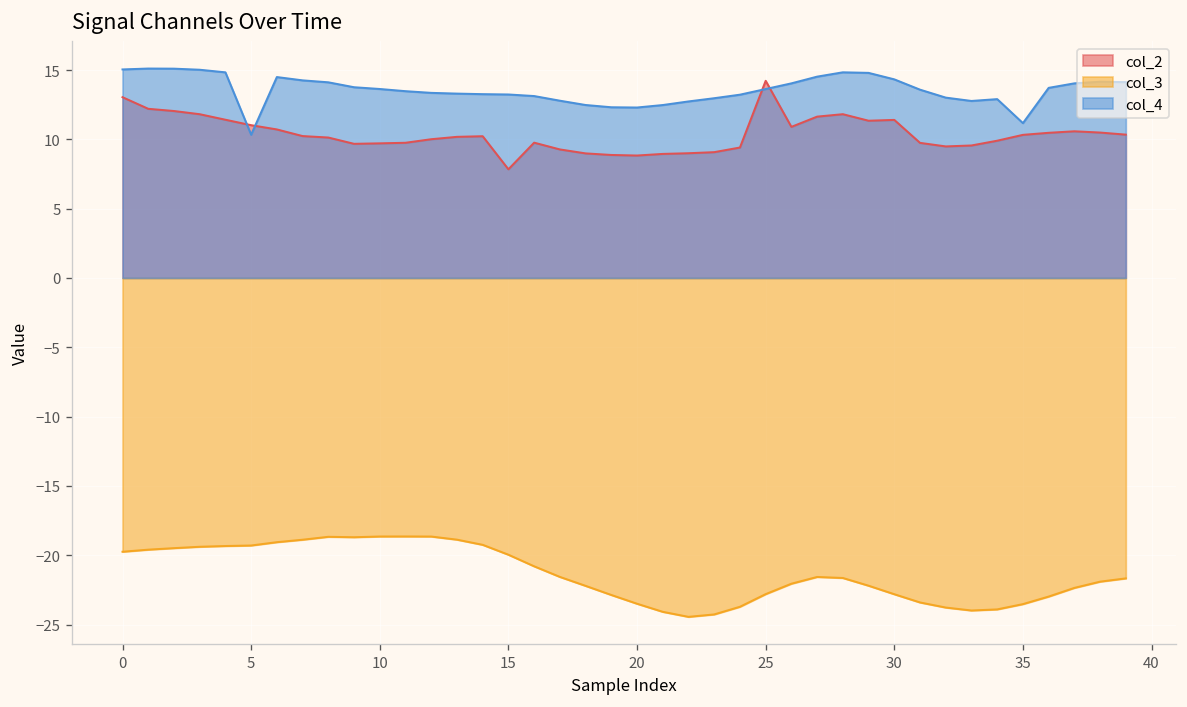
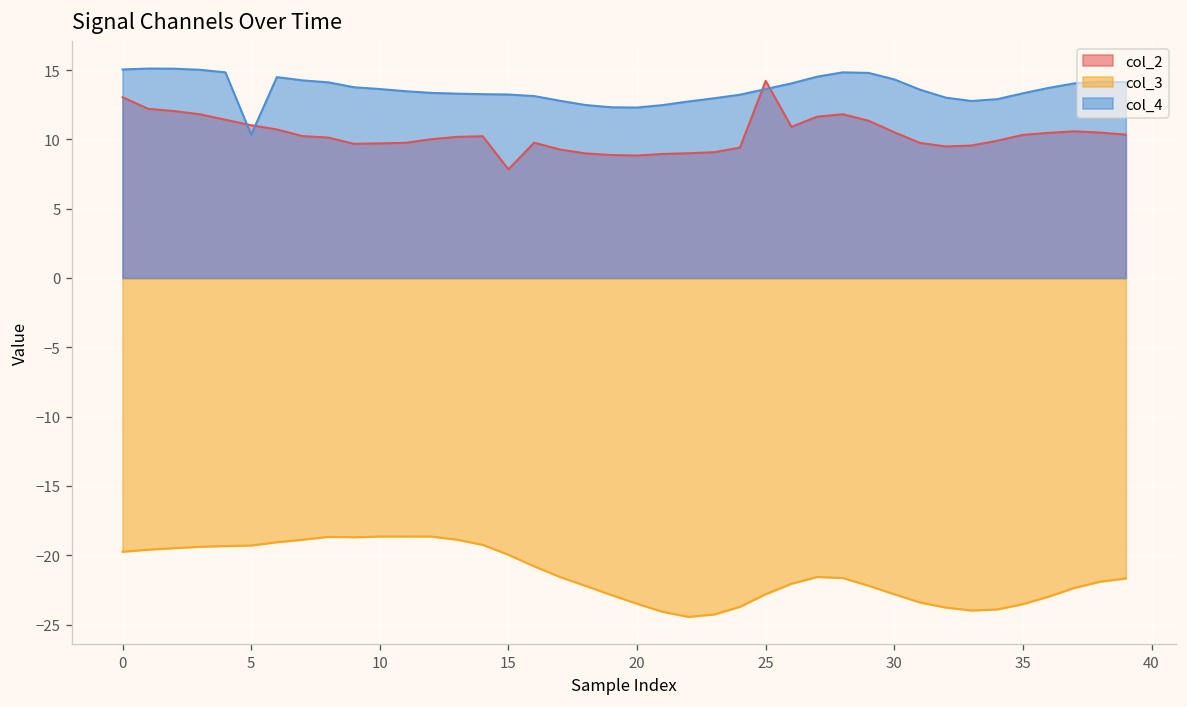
col_2, 30: 11.4 -> 10.5
col_4, 35: 11.2 -> 13.3
